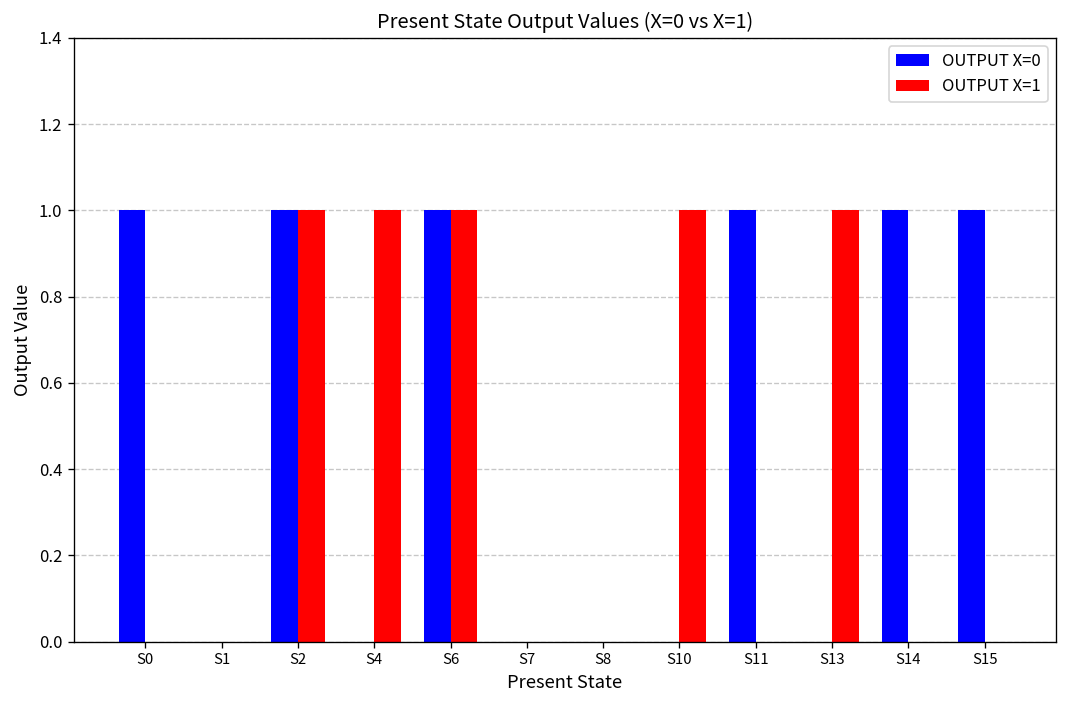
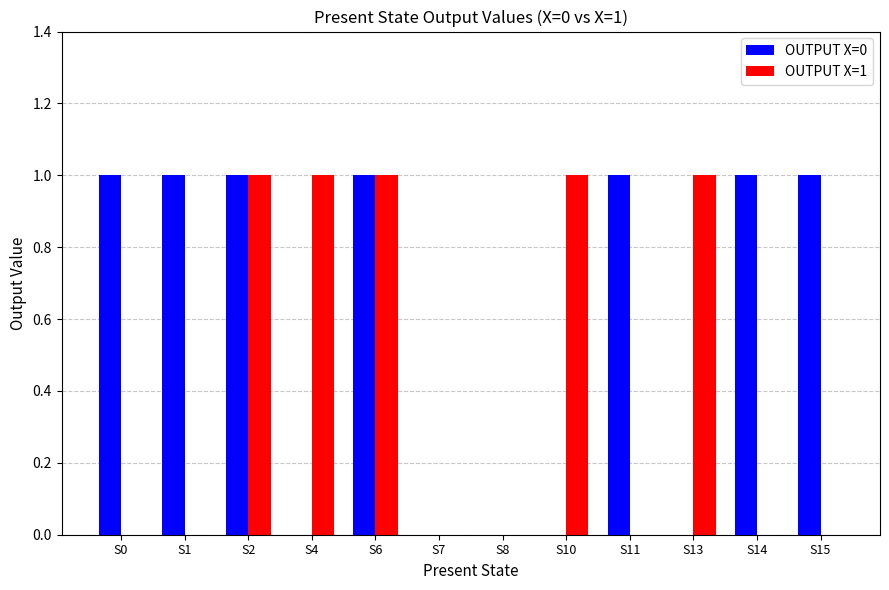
OUTPUT X=0, S1: 0 -> 1
